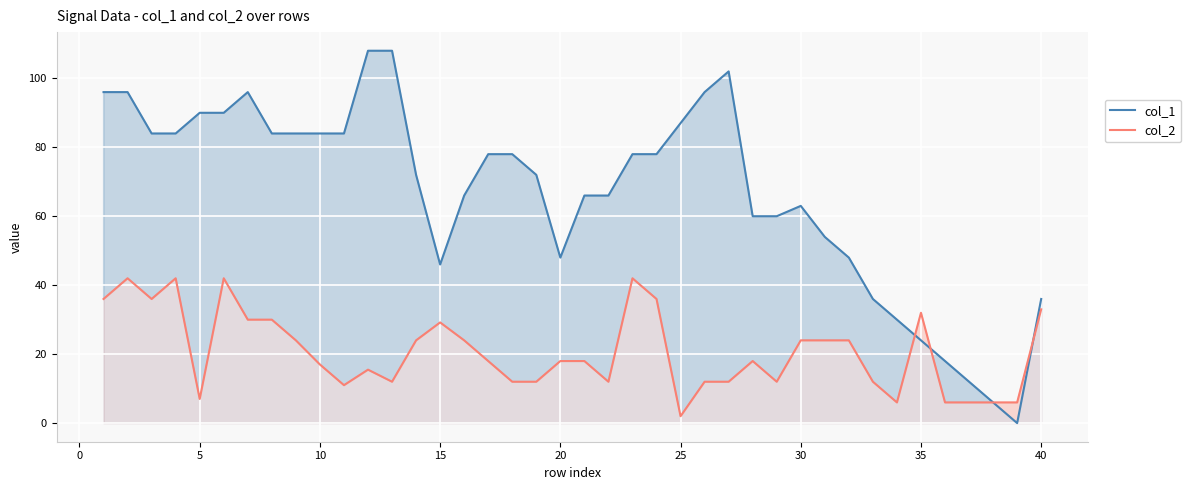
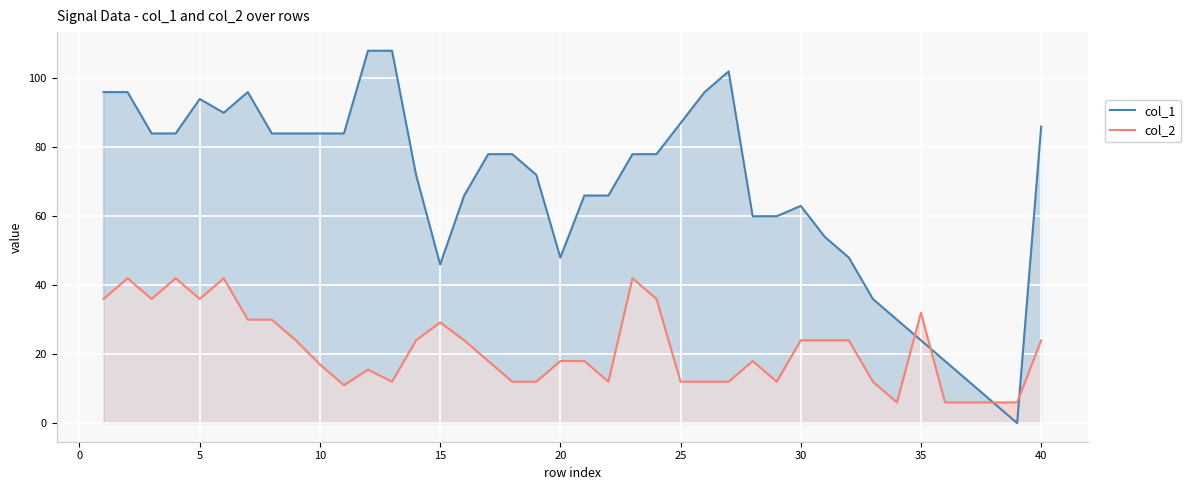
col_1, 5: 90 -> 94
col_2, 5: 7 -> 36
col_2, 25: 2 -> 12
col_1, 40: 36 -> 86
col_2, 40: 33 -> 24
